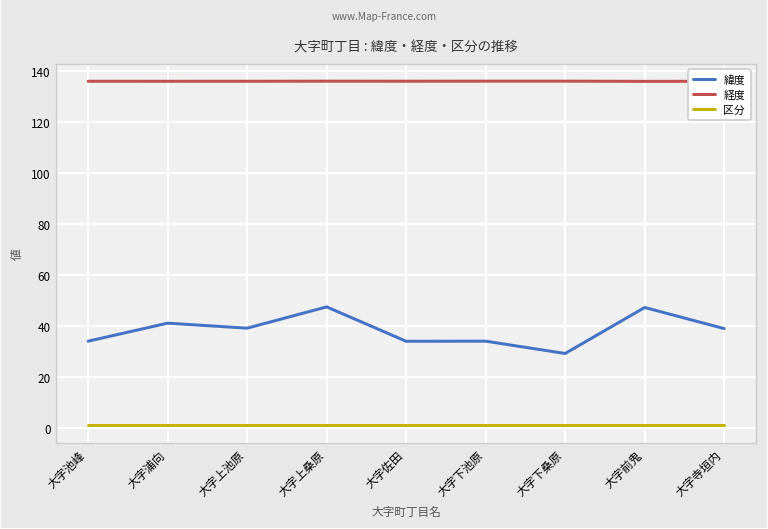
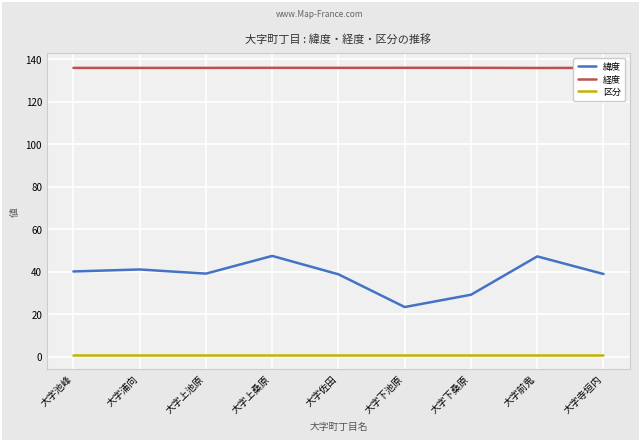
緯度, 大字池峰: 34 -> 40
緯度, 大字佐田: 34 -> 39
緯度, 大字下池原: 34 -> 23
